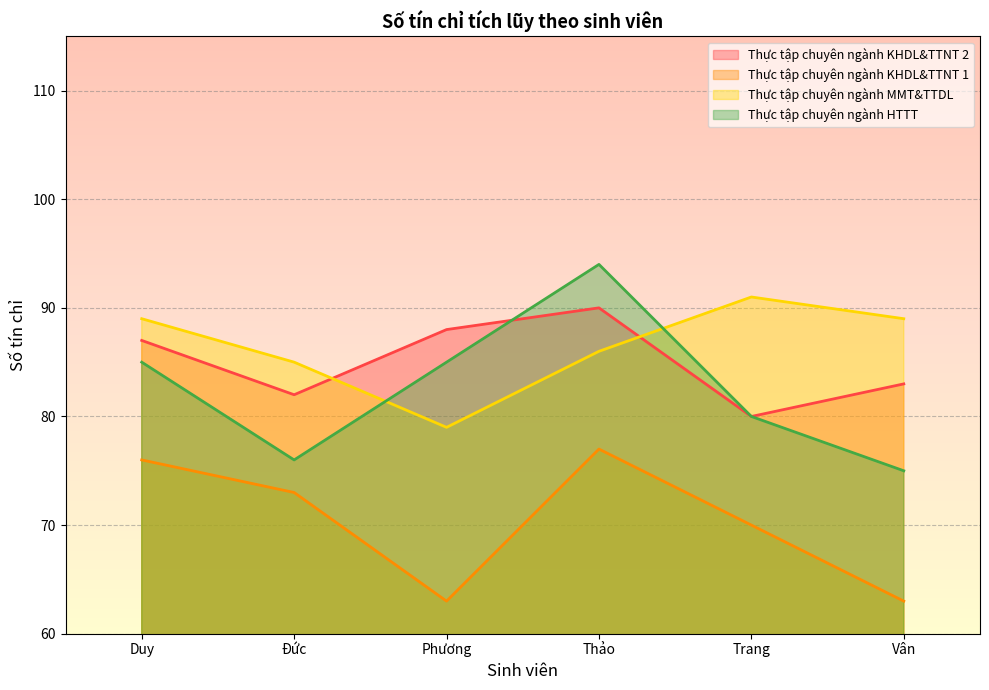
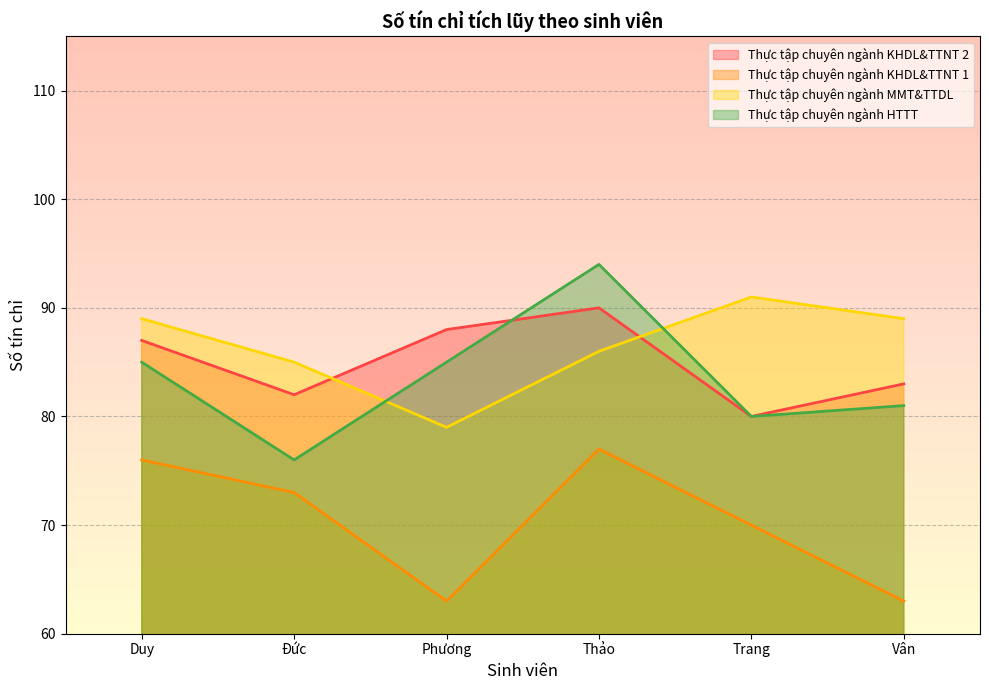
Thực tập chuyên ngành HTTT, Vân: 75 -> 81
